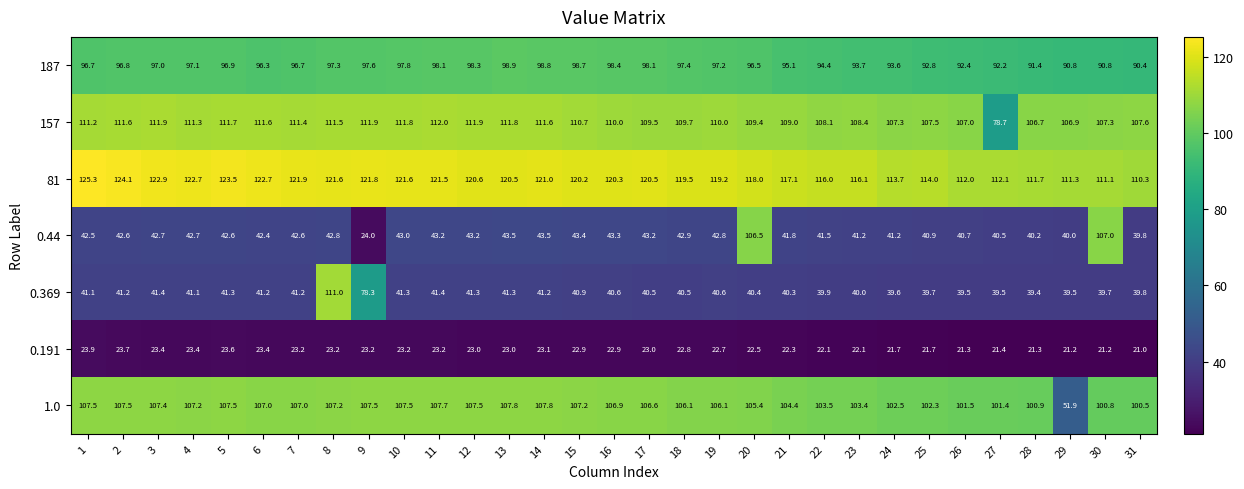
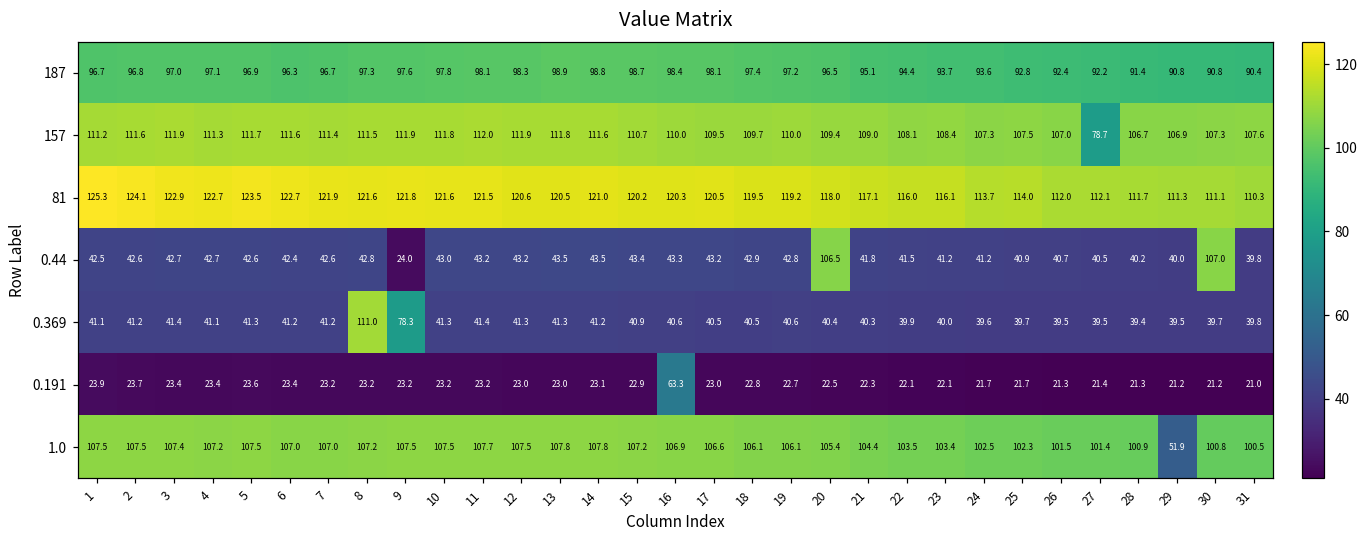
0.191, 16: 22.9 -> 63.3
